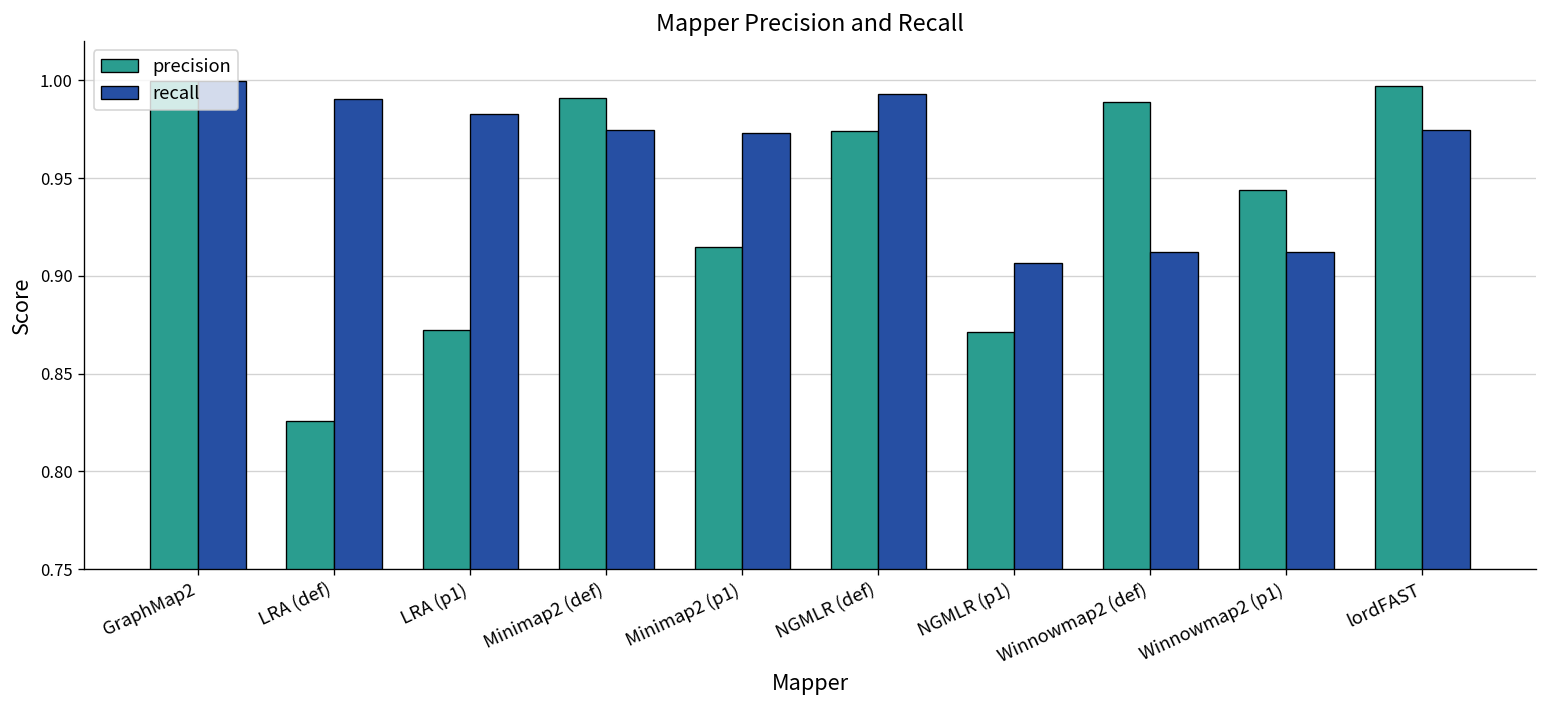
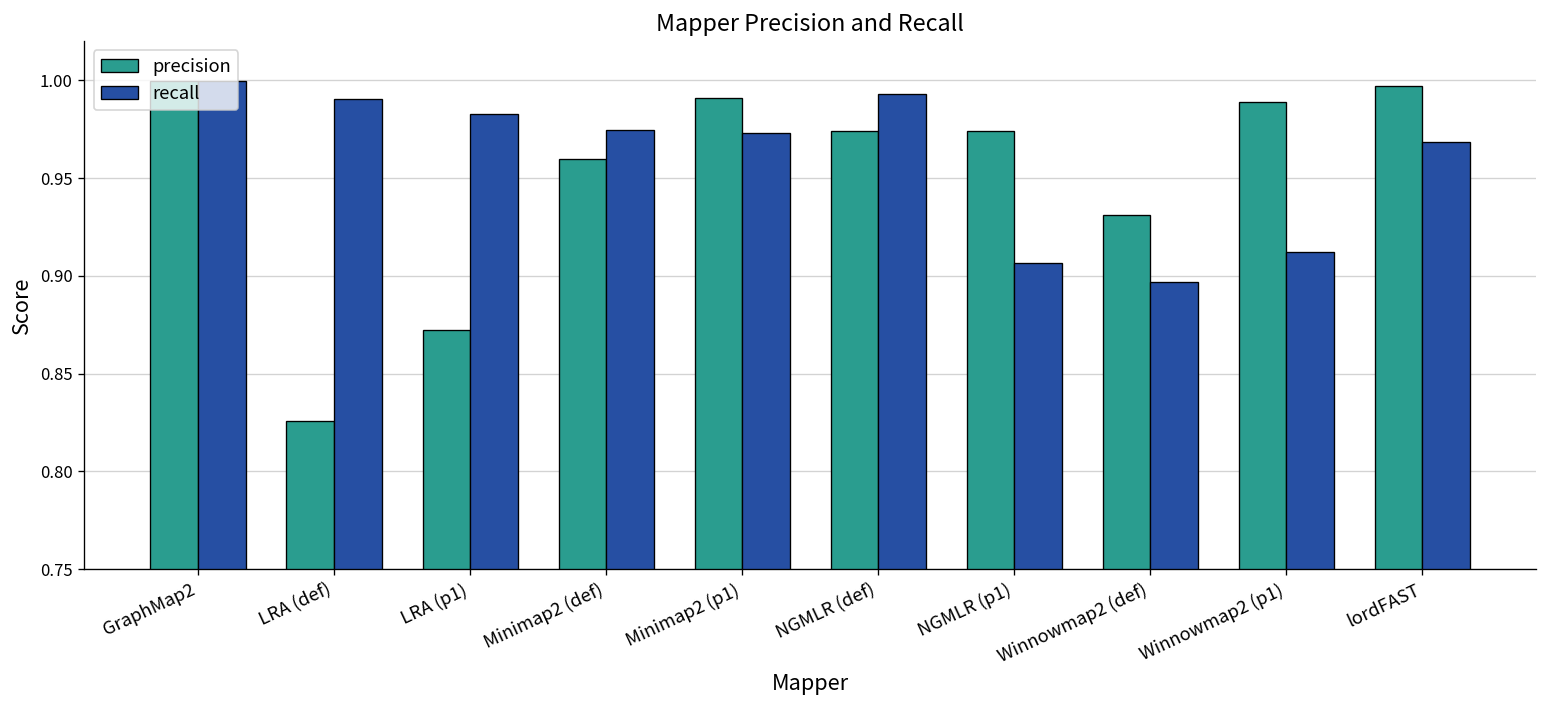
precision, Minimap2 (def): 0.991 -> 0.960
precision, Minimap2 (p1): 0.915 -> 0.991
precision, NGMLR (p1): 0.871 -> 0.974
precision, Winnowmap2 (def): 0.989 -> 0.931
recall, Winnowmap2 (def): 0.912 -> 0.897
precision, Winnowmap2 (p1): 0.944 -> 0.989
recall, lordFAST: 0.975 -> 0.968
